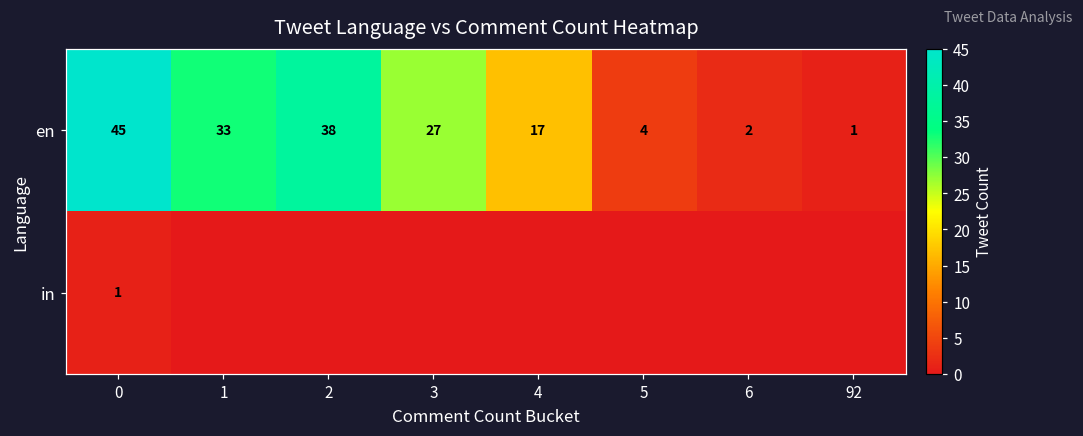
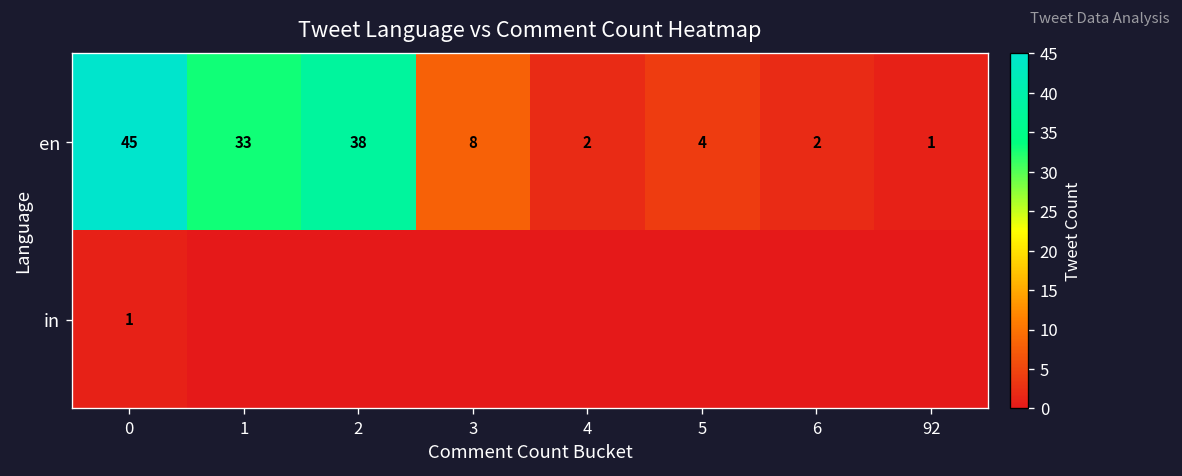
en, 3: 27 -> 8
en, 4: 17 -> 2
